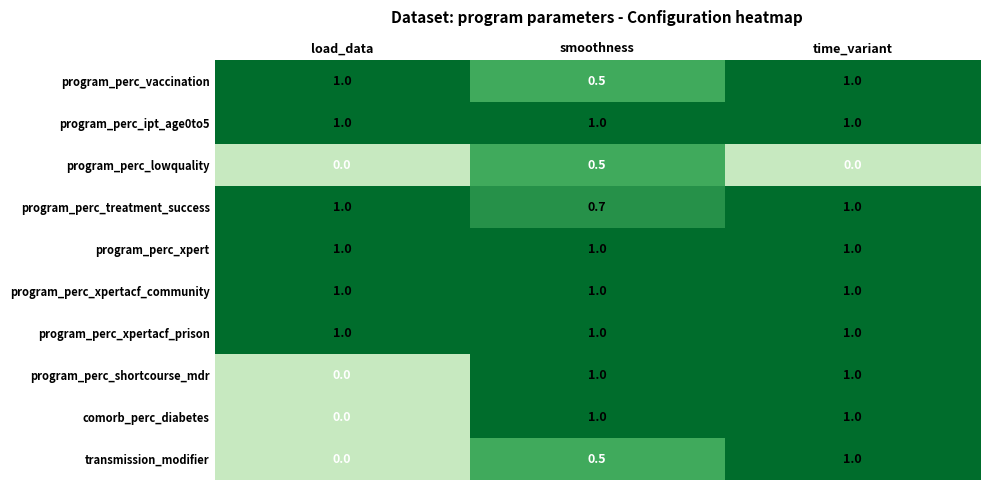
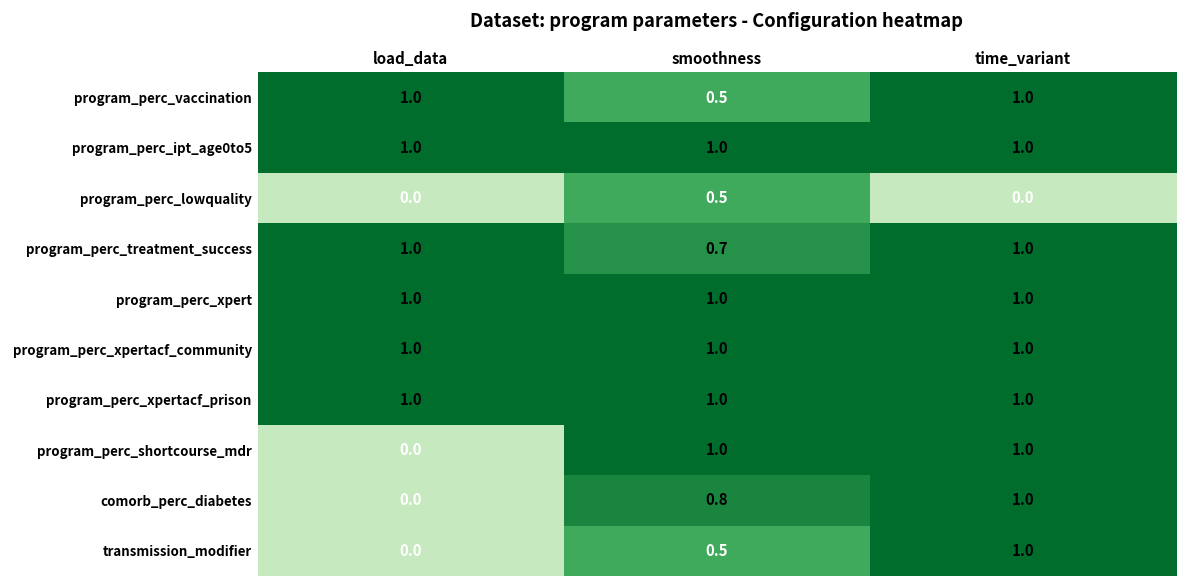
comorb_perc_diabetes, smoothness: 1.0 -> 0.8
